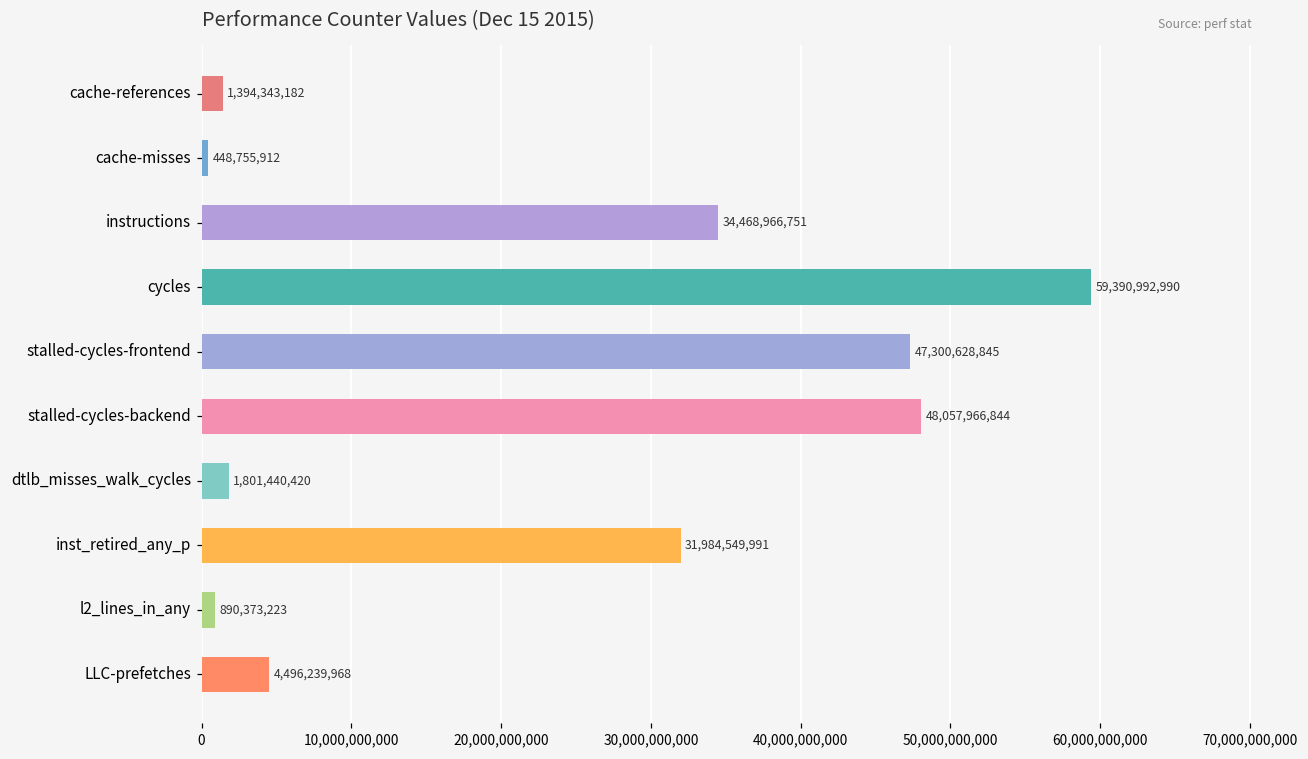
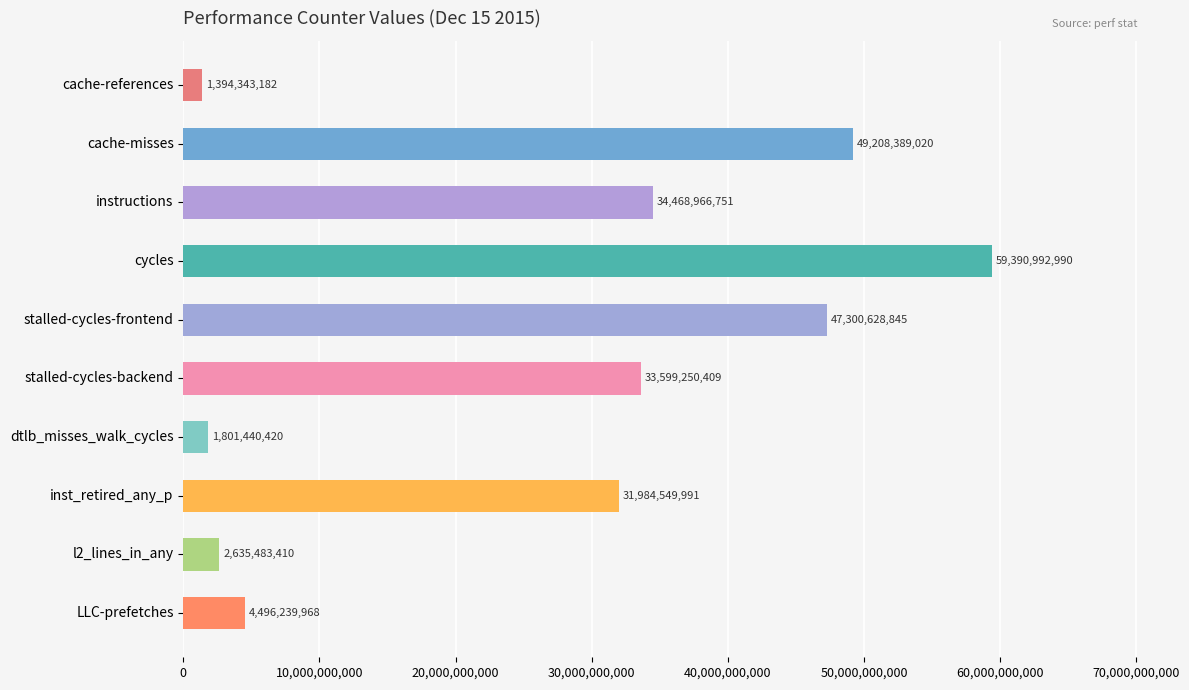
cache-misses: 448,755,912 -> 49,208,389,020
stalled-cycles-backend: 48,057,966,844 -> 33,599,250,409
l2_lines_in_any: 890,373,223 -> 2,635,483,410
